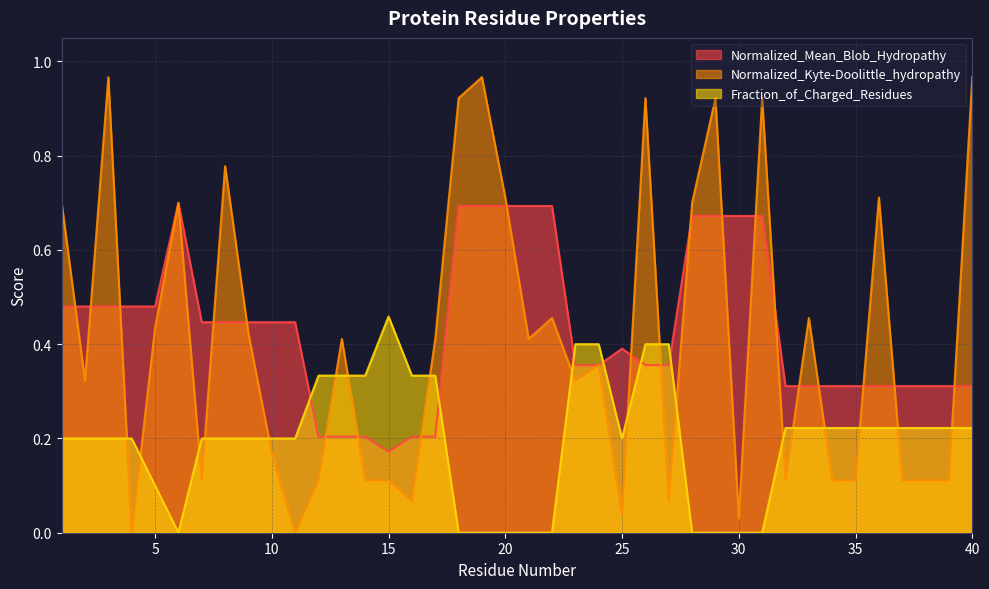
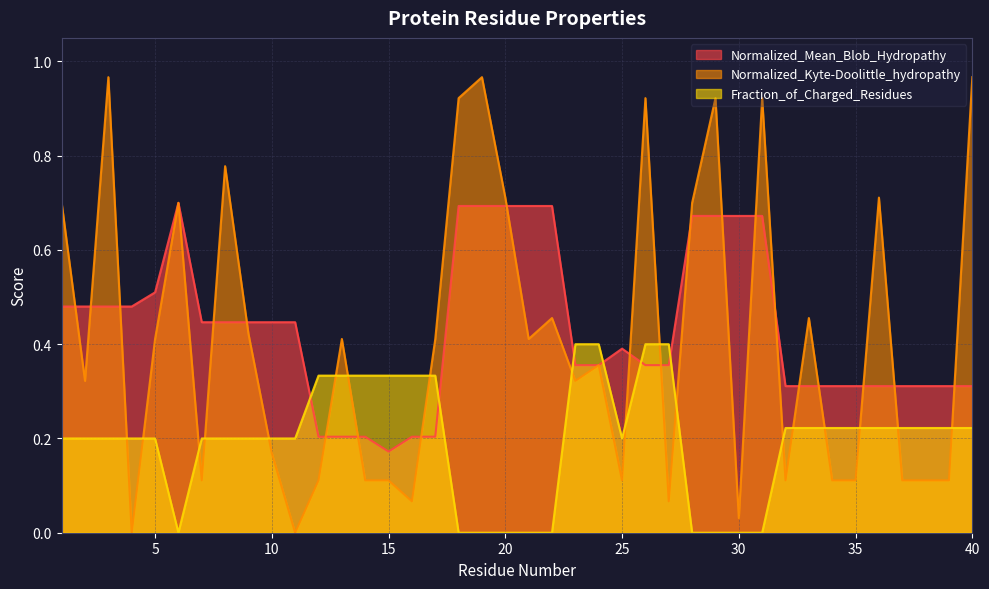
Normalized_Mean_Blob_Hydropathy, 5: 0.48 -> 0.51
Normalized_Kyte-Doolittle_hydropathy, 5: 0.43 -> 0.41
Fraction_of_Charged_Residues, 5: 0.1 -> 0.2
Fraction_of_Charged_Residues, 15: 0.46 -> 0.33
Normalized_Kyte-Doolittle_hydropathy, 25: 0.04 -> 0.11
